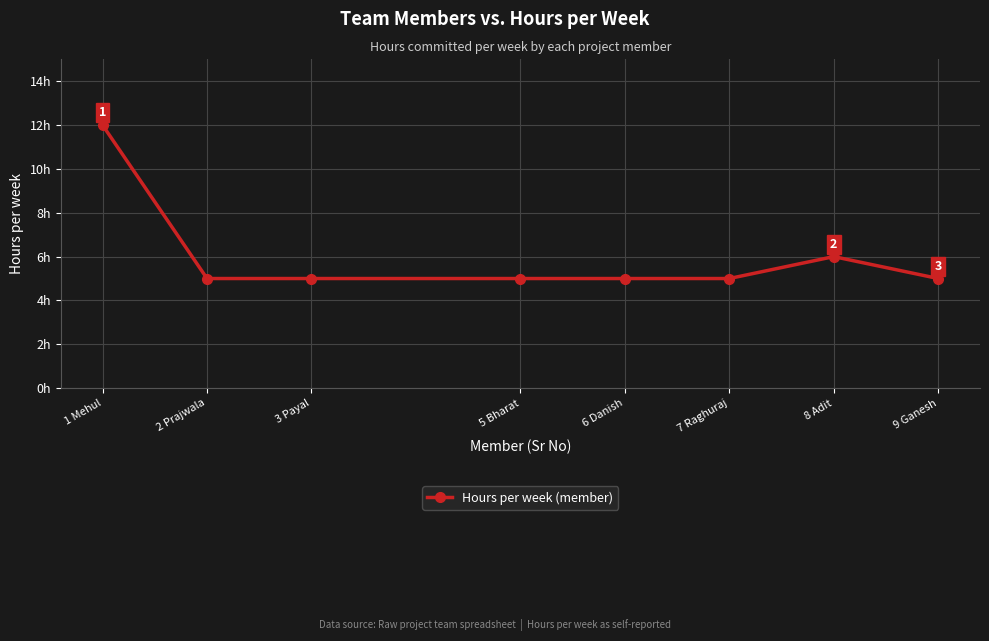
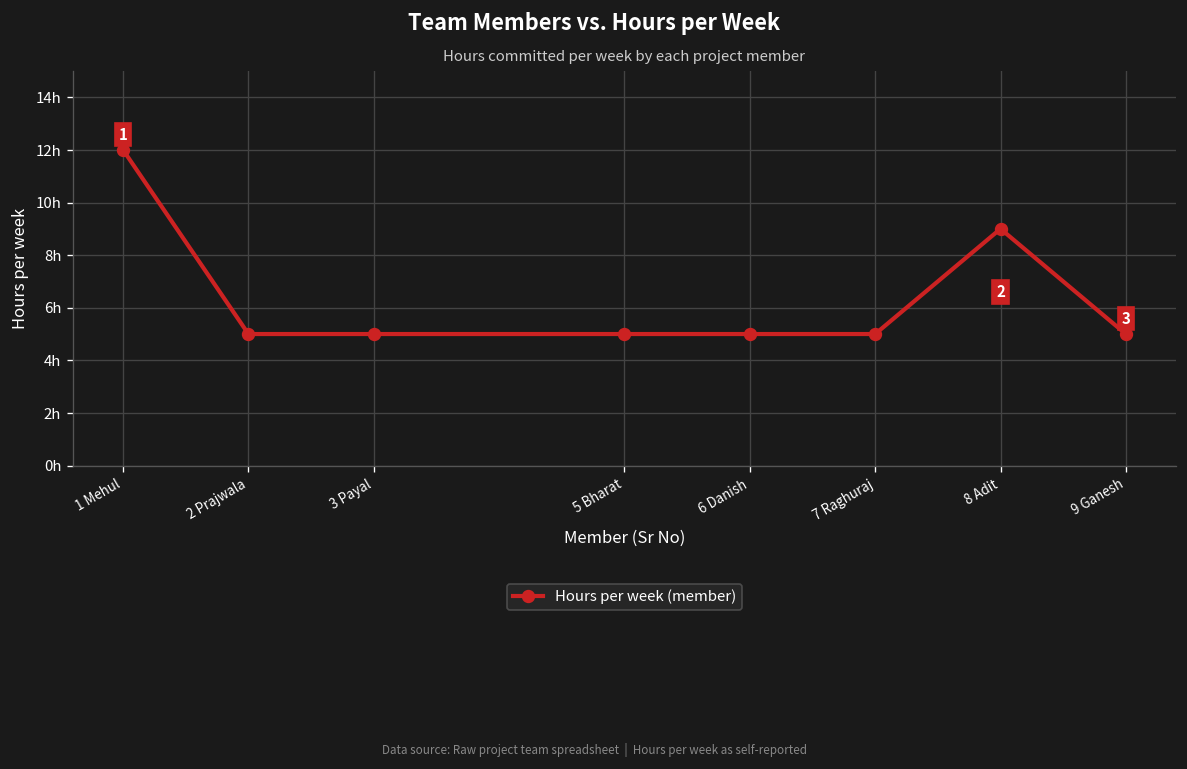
8 Adit: 6h -> 9h
